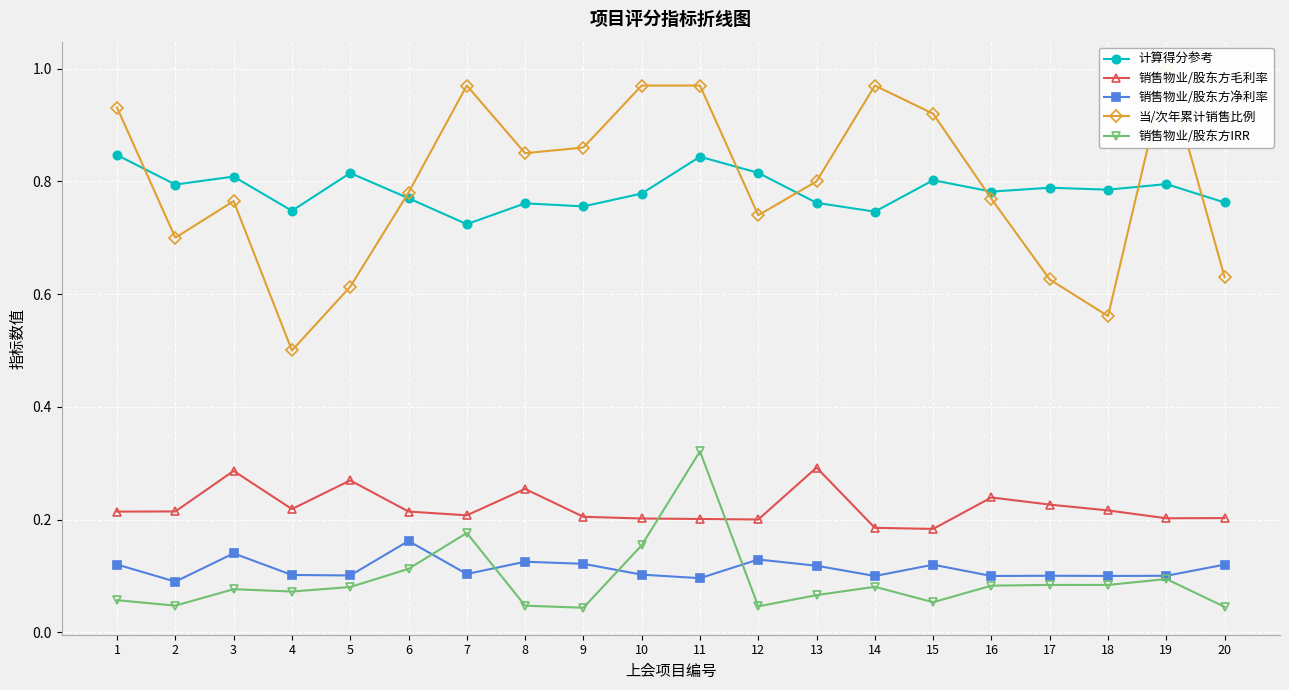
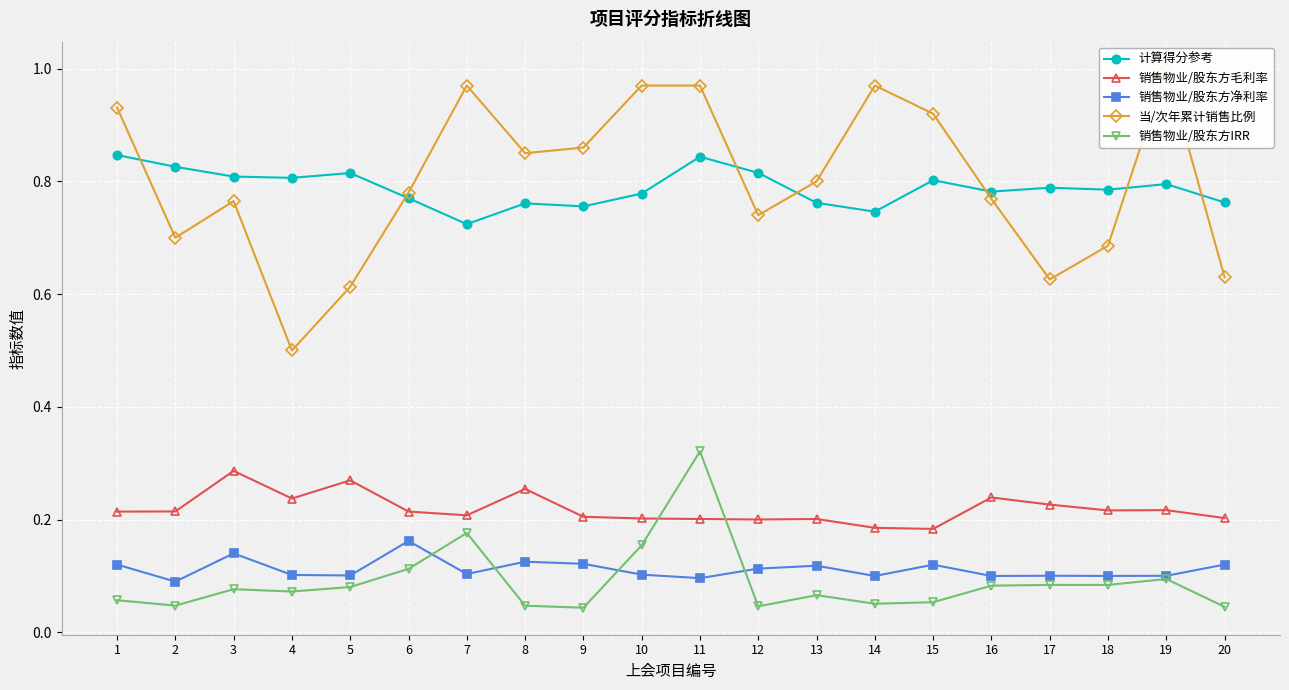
计算得分参考, 2: 0.79 -> 0.83
计算得分参考, 4: 0.75 -> 0.81
销售物业/股东方毛利率, 4: 0.22 -> 0.24
销售物业/股东方净利率, 12: 0.13 -> 0.11
销售物业/股东方毛利率, 13: 0.29 -> 0.20
销售物业/股东方IRR, 14: 0.08 -> 0.05
当/次年累计销售比例, 18: 0.56 -> 0.69
销售物业/股东方毛利率, 19: 0.20 -> 0.22
